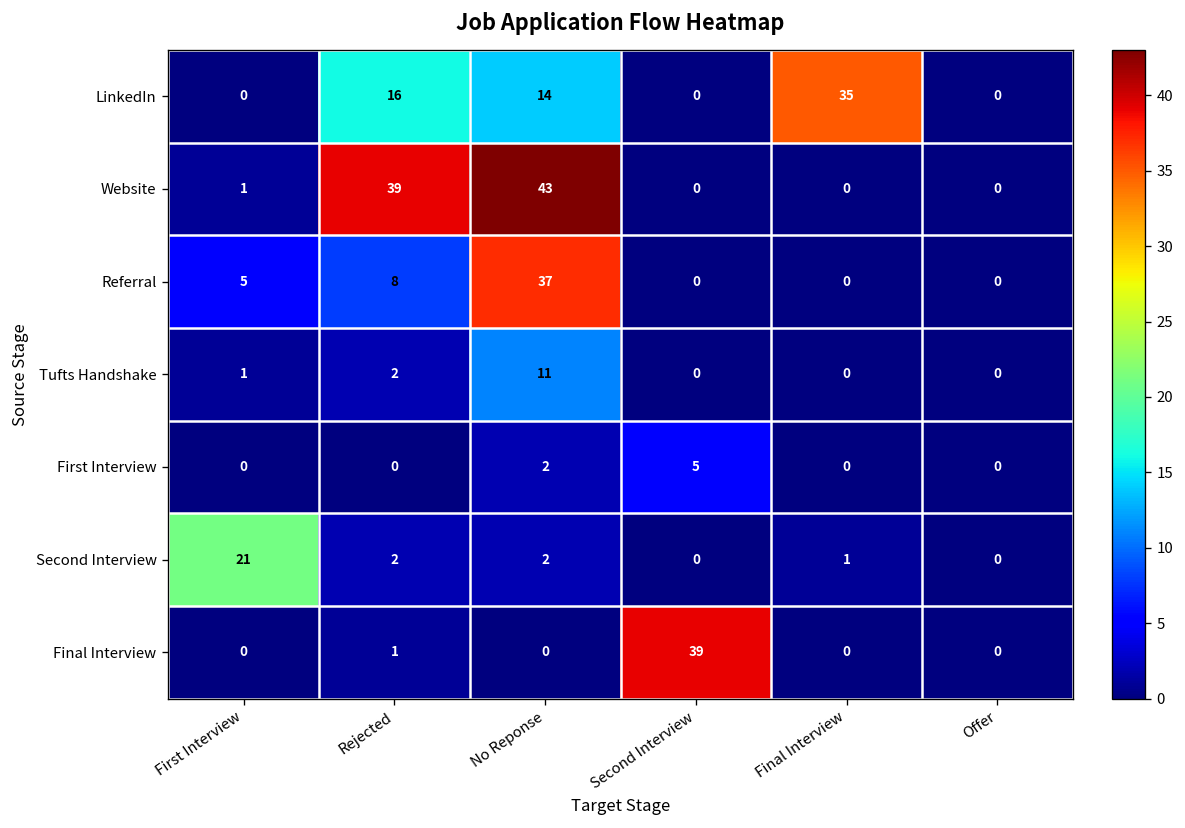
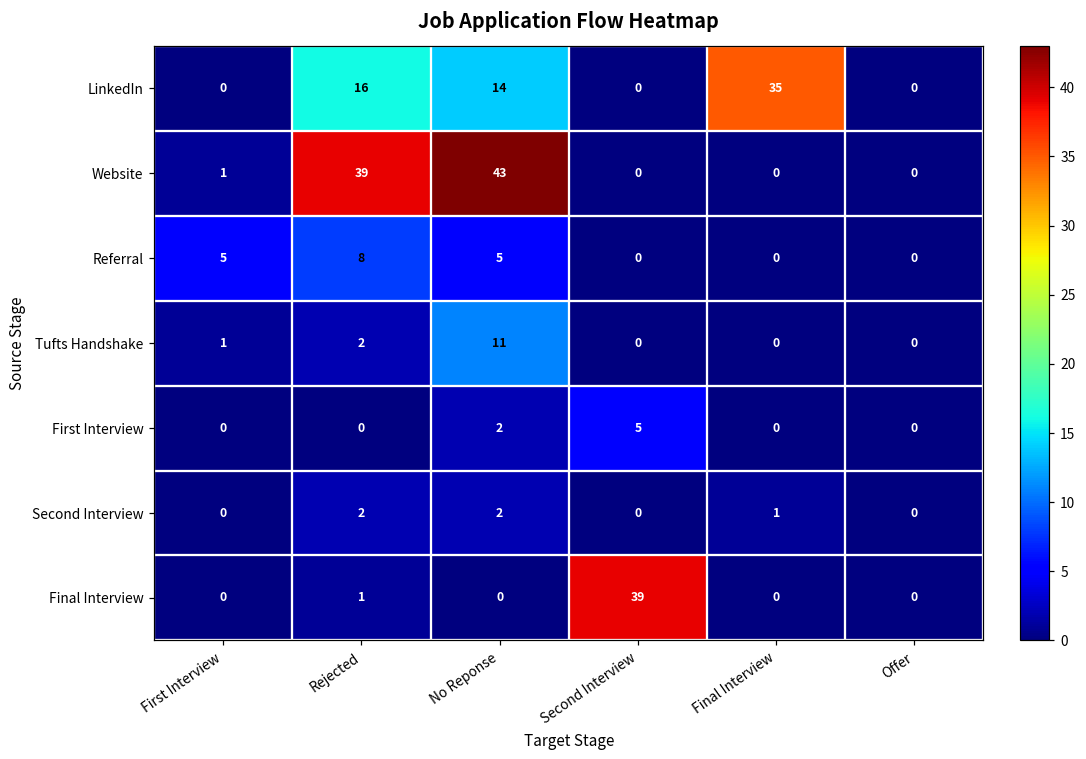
Referral, No Reponse: 37 -> 5
Second Interview, First Interview: 21 -> 0
